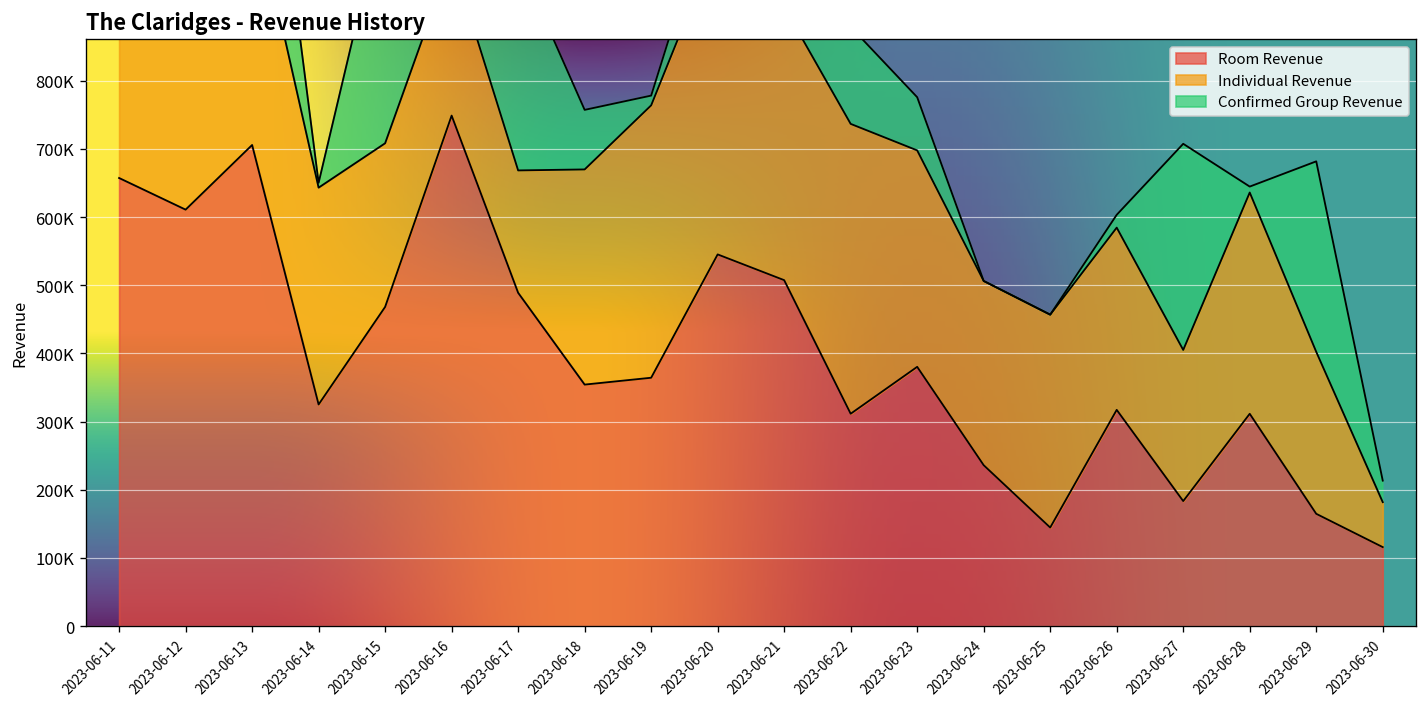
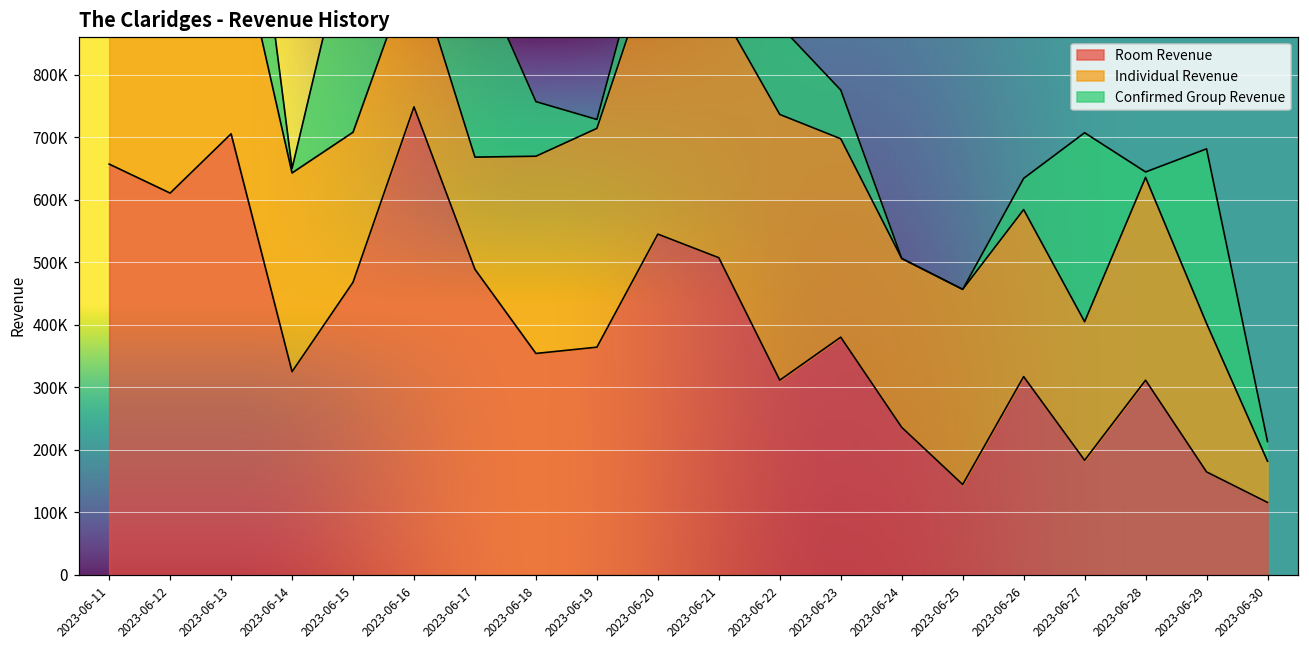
Individual Revenue, 2023-06-19: 400000 -> 350000
Confirmed Group Revenue, 2023-06-26: 20000 -> 50000
